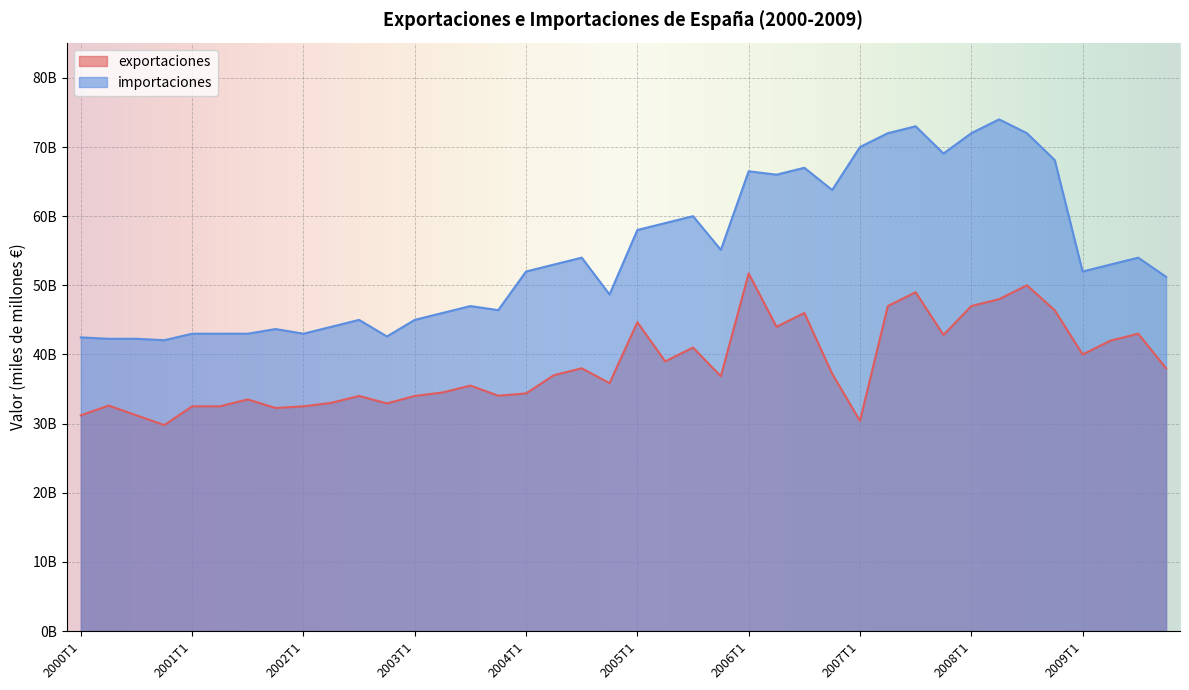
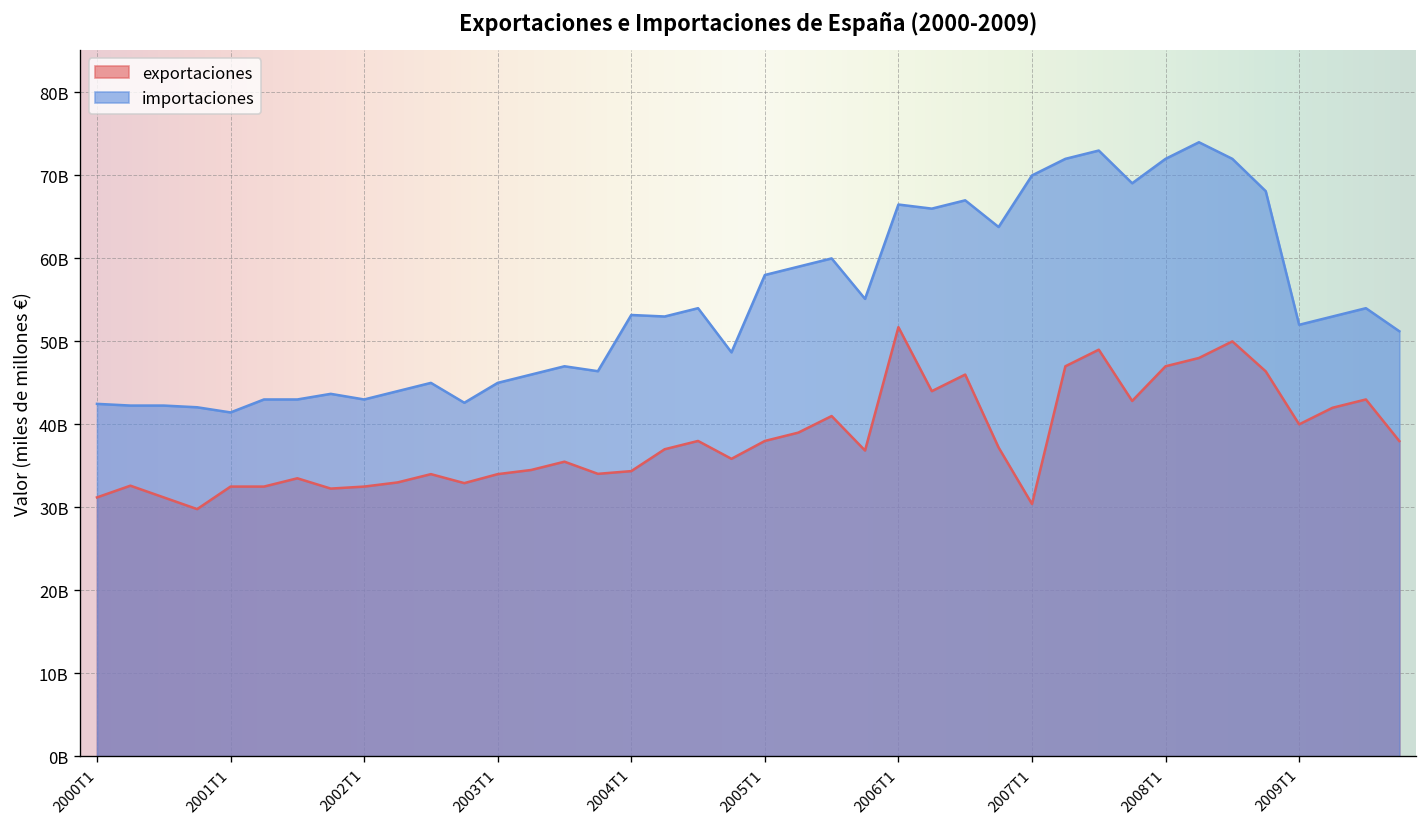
importaciones, 2001T1: 43000000000 -> 41000000000
importaciones, 2004T1: 52000000000 -> 53000000000
exportaciones, 2005T1: 45000000000 -> 38000000000
